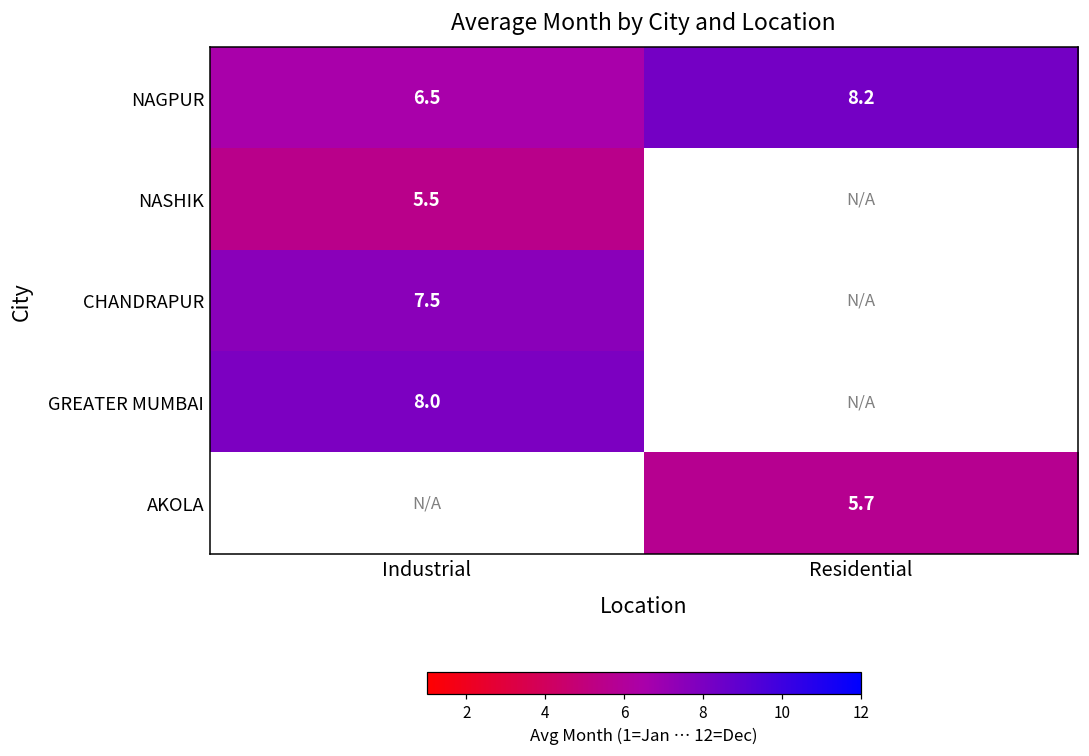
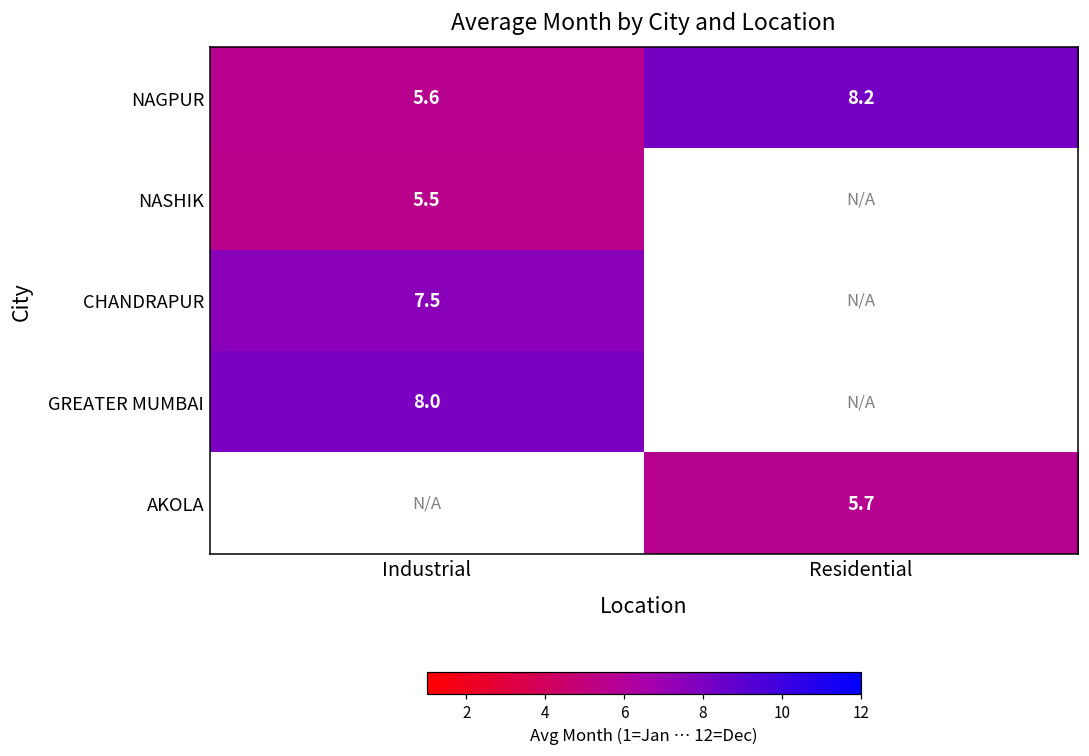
NAGPUR, Industrial: 6.5 -> 5.6
